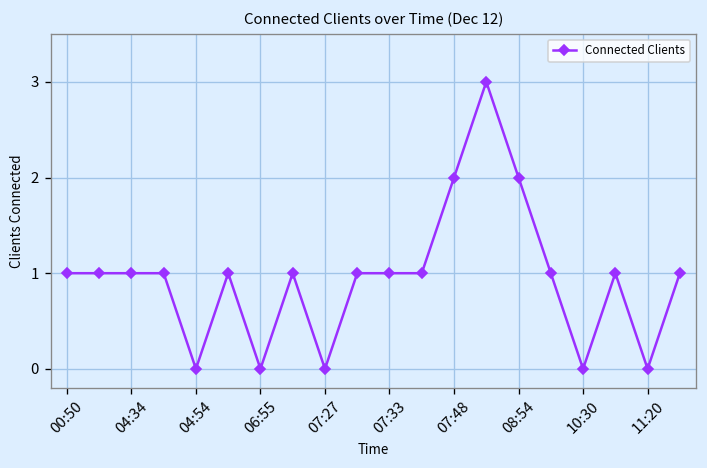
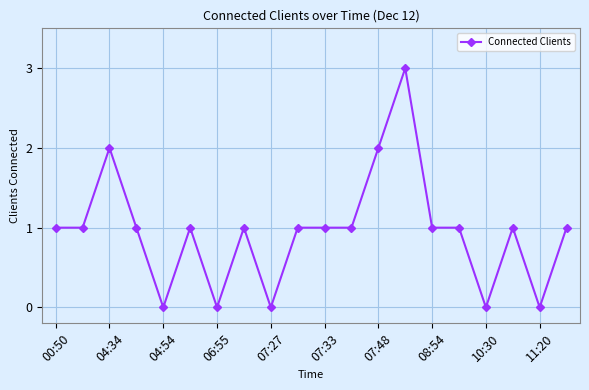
04:34: 1 -> 2
08:54: 2 -> 1
